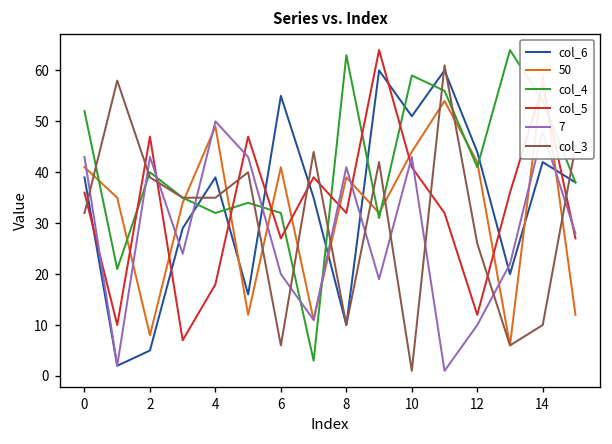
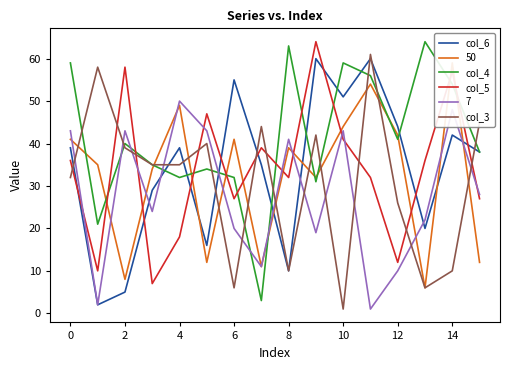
col_4, 0: 52 -> 59
col_5, 2: 47 -> 58
